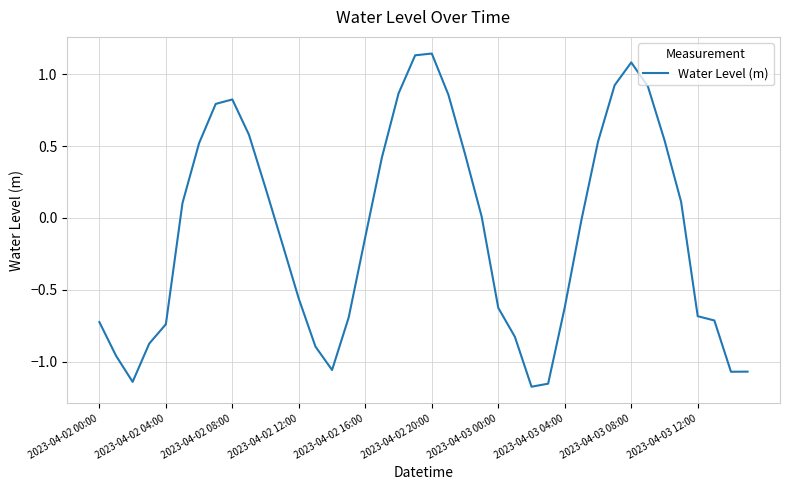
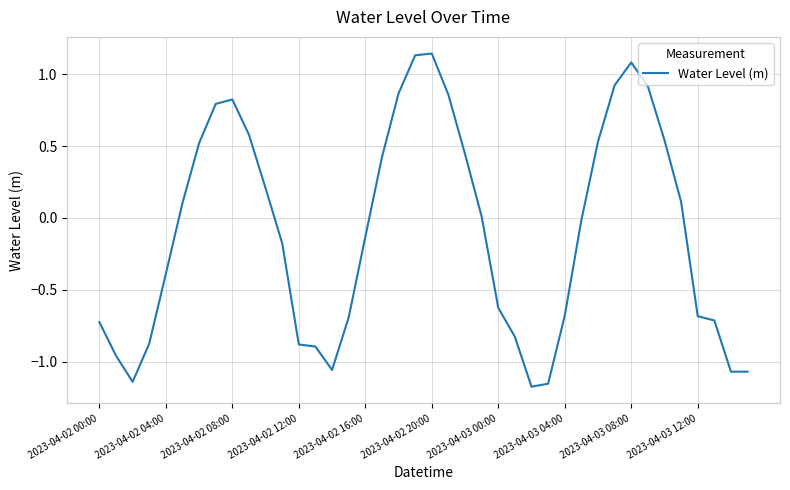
2023-04-02 04:00: -0.74 -> -0.39
2023-04-02 12:00: -0.56 -> -0.88
2023-04-03 04:00: -0.62 -> -0.68
